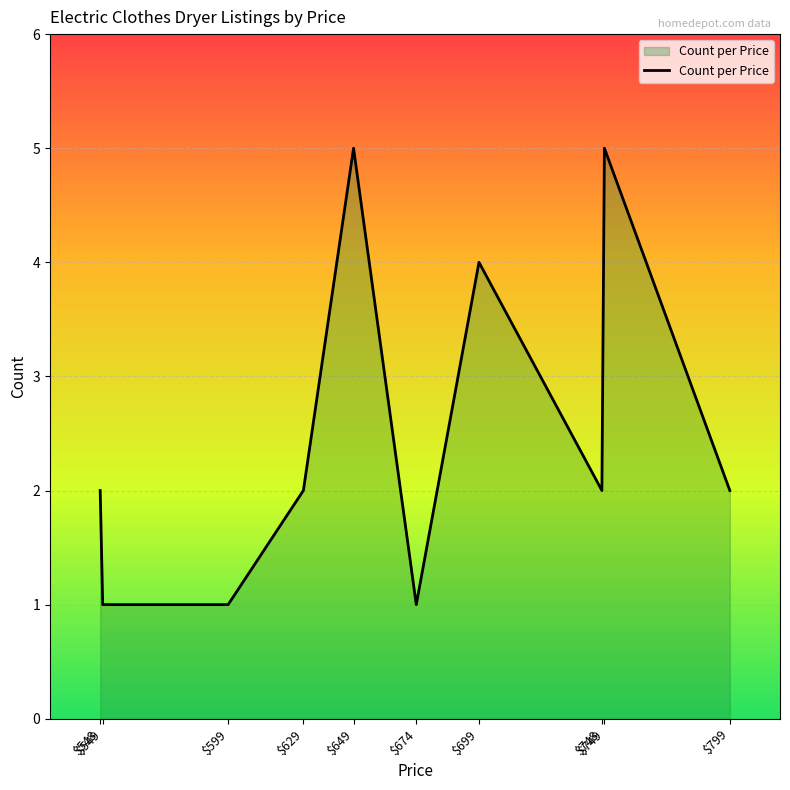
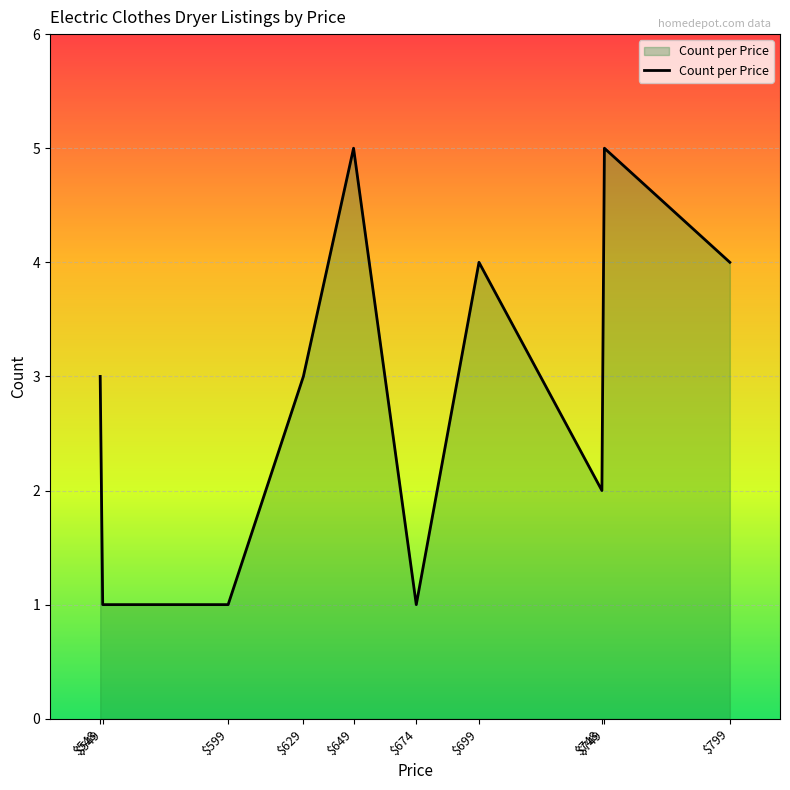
$548: 2 -> 3
$629: 2 -> 3
$799: 2 -> 4
